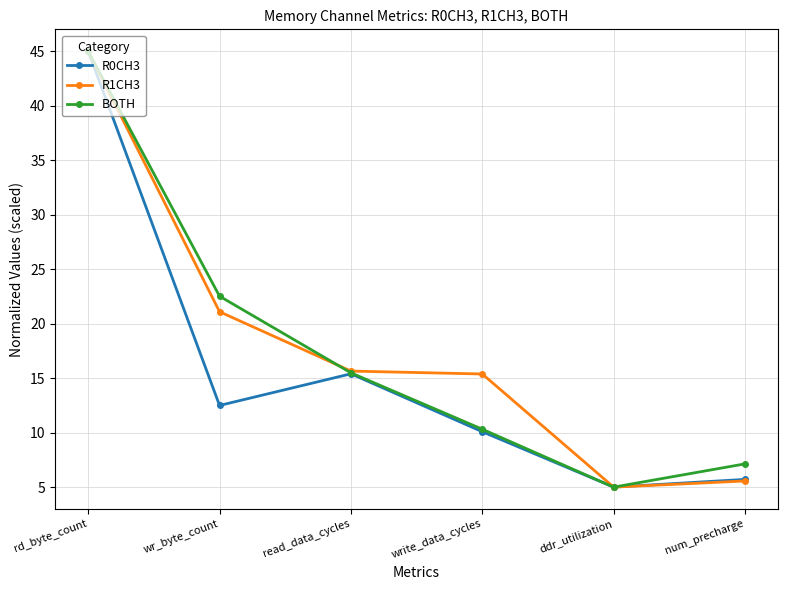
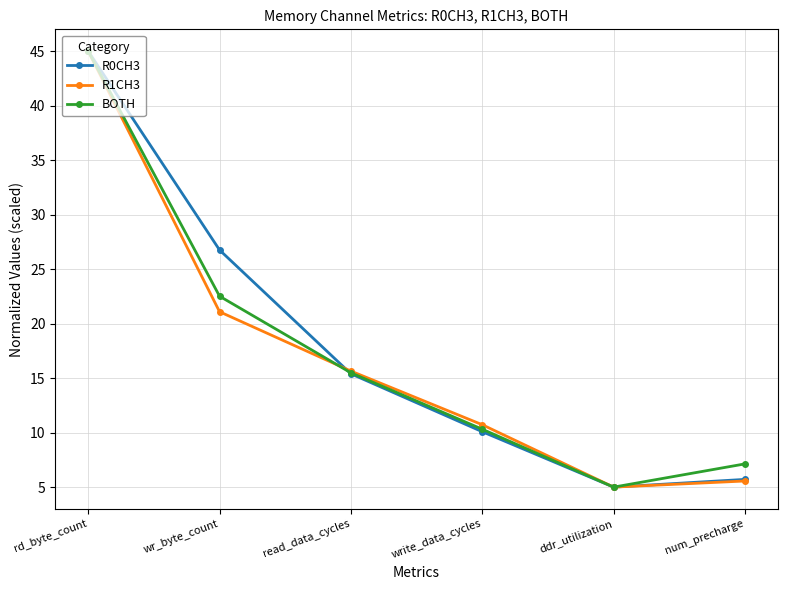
R0CH3, wr_byte_count: 12.5 -> 26.8
R1CH3, write_data_cycles: 15.4 -> 10.7
